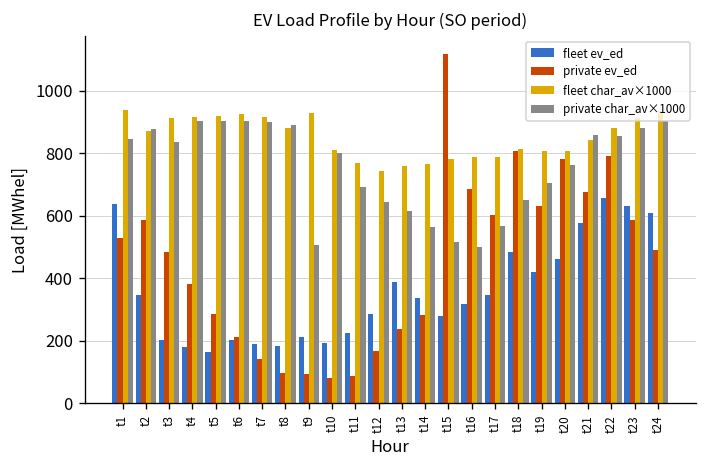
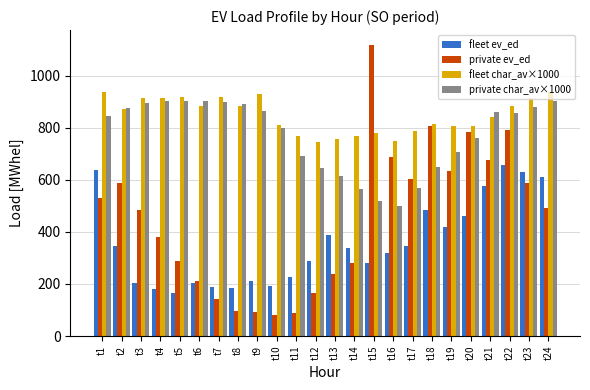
private char_av×1000, t3: 840 -> 890
fleet char_av×1000, t6: 930 -> 890
private char_av×1000, t9: 510 -> 870
fleet char_av×1000, t16: 790 -> 750
